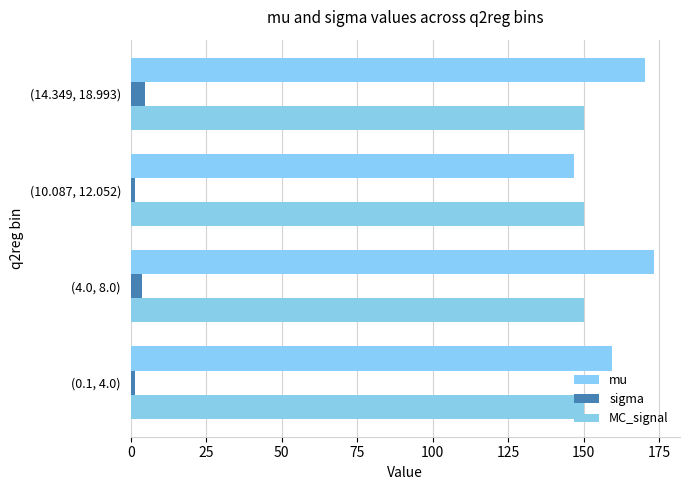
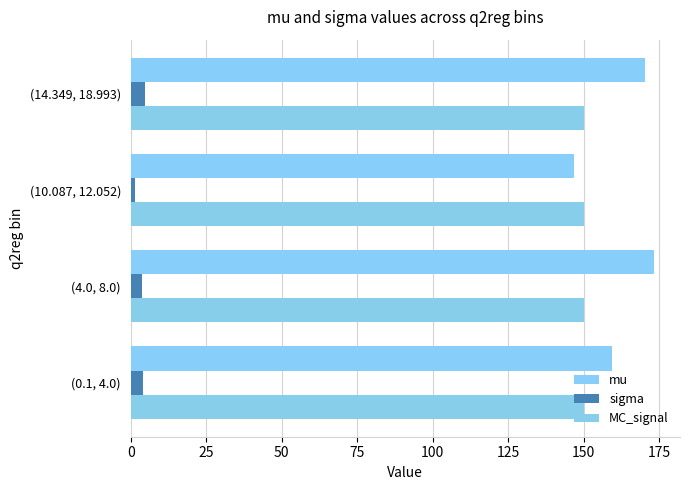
sigma, (0.1, 4.0): 1 -> 4
